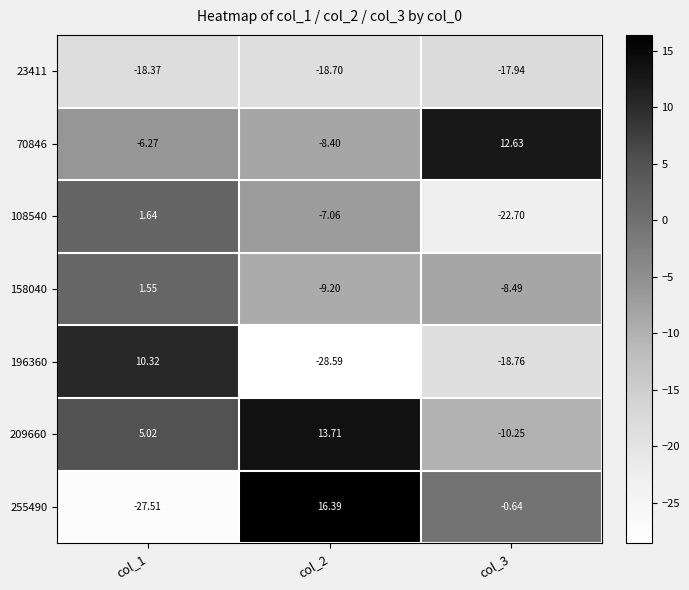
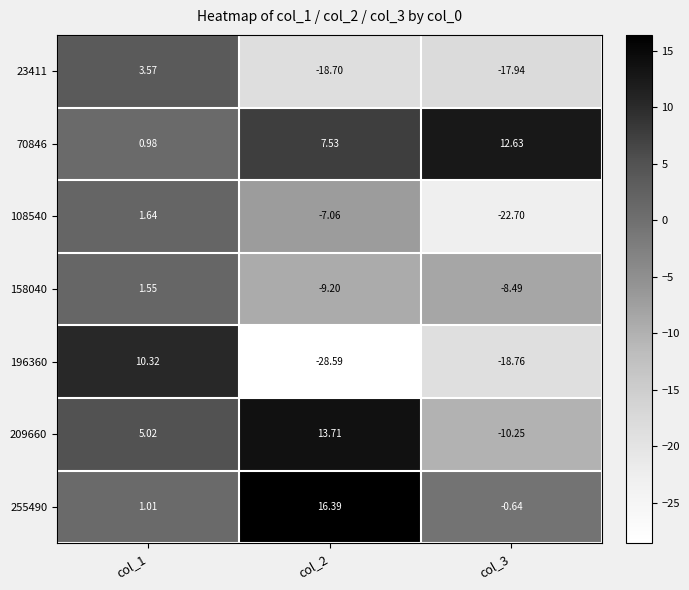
23411, col_1: -18.37 -> 3.57
70846, col_1: -6.27 -> 0.98
70846, col_2: -8.40 -> 7.53
255490, col_1: -27.51 -> 1.01
